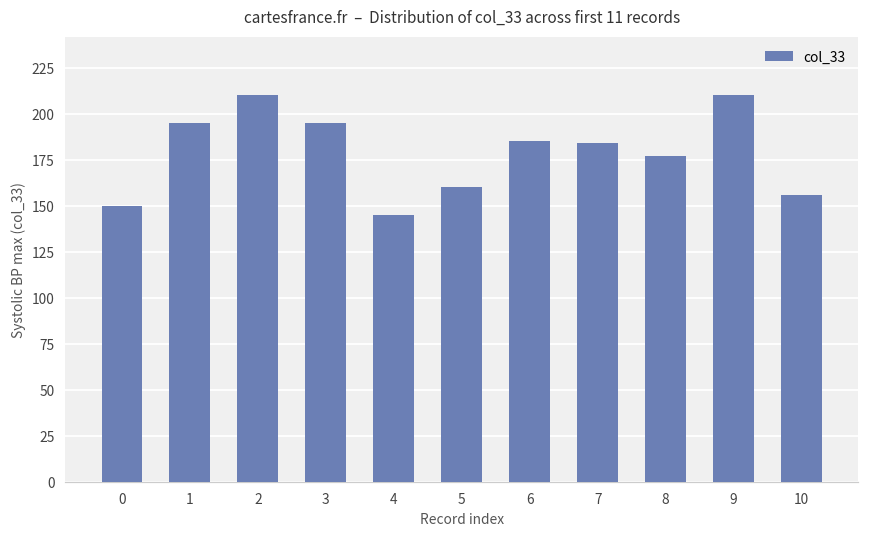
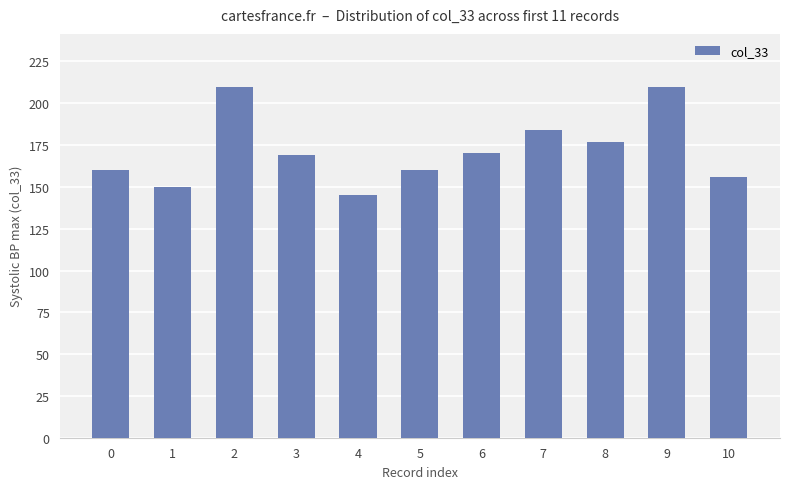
0: 150 -> 160
1: 195 -> 150
3: 195 -> 169
6: 185 -> 170
